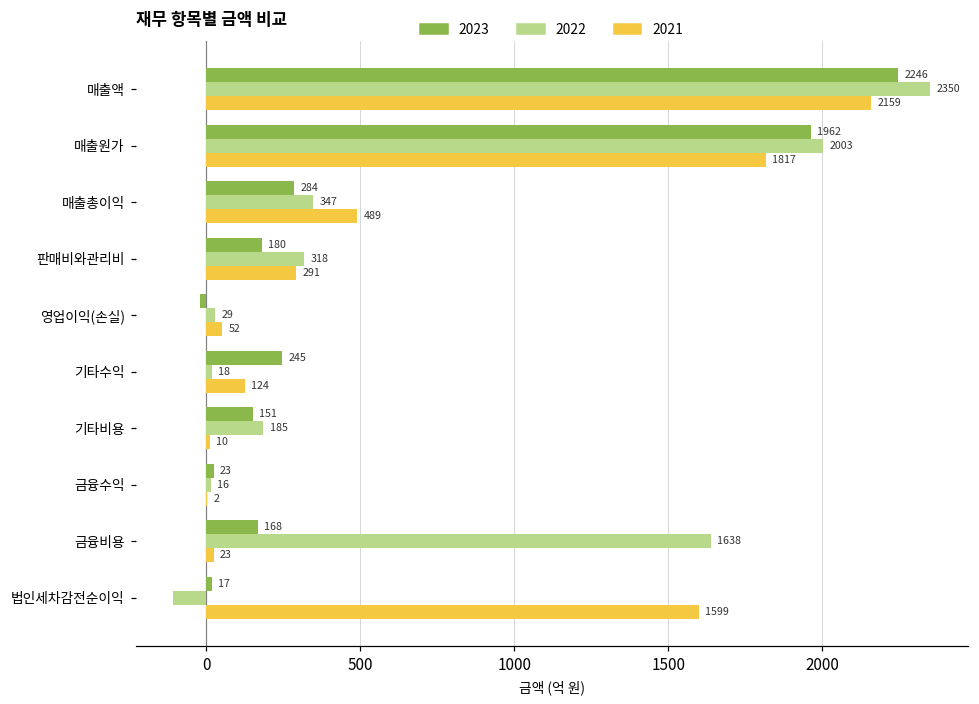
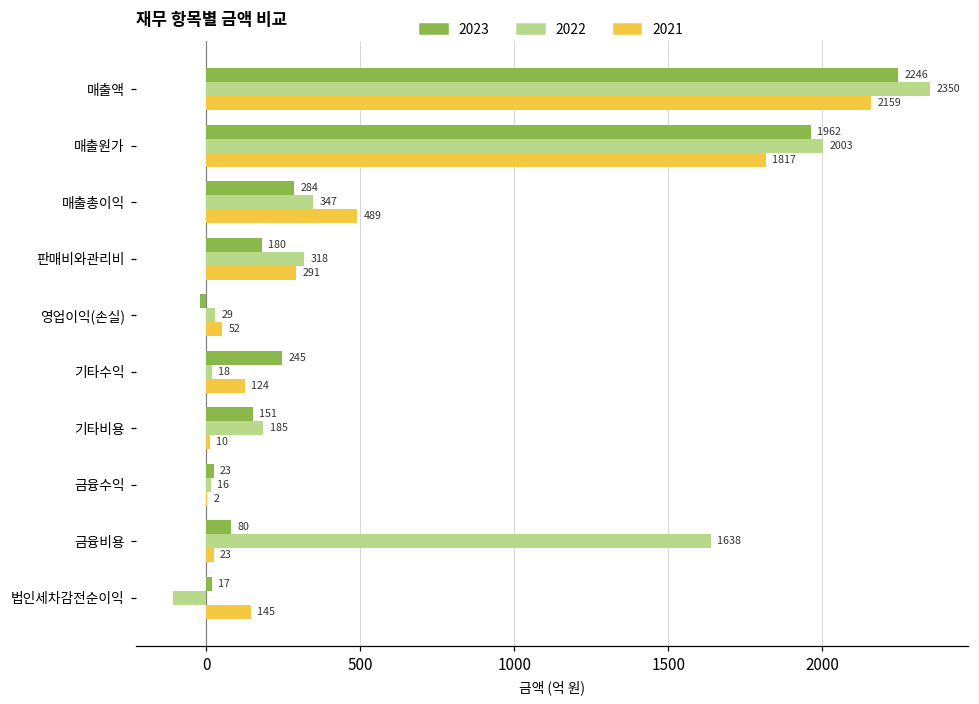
2023, 금융비용: 168 -> 80
2021, 법인세차감전순이익: 1599 -> 145
